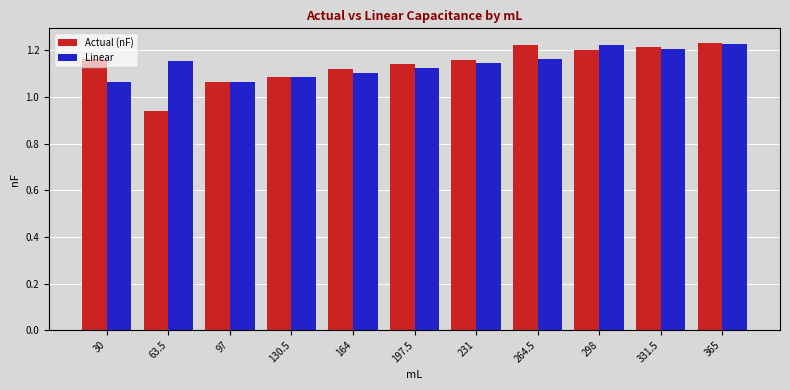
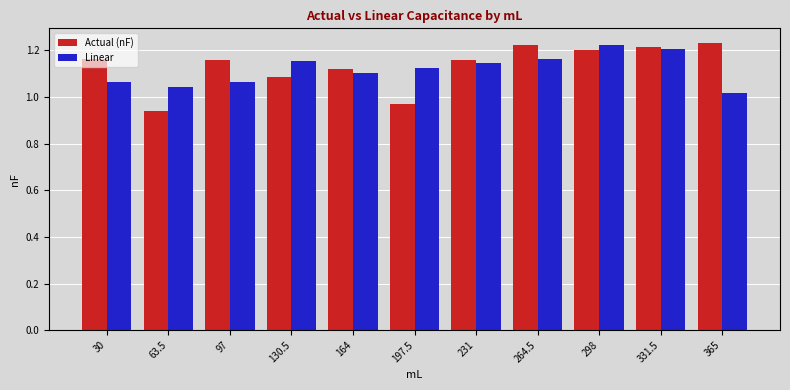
Linear, 63.5: 1.15 -> 1.04
Actual (nF), 97: 1.06 -> 1.16
Linear, 130.5: 1.08 -> 1.15
Actual (nF), 197.5: 1.14 -> 0.97
Linear, 365: 1.23 -> 1.02
